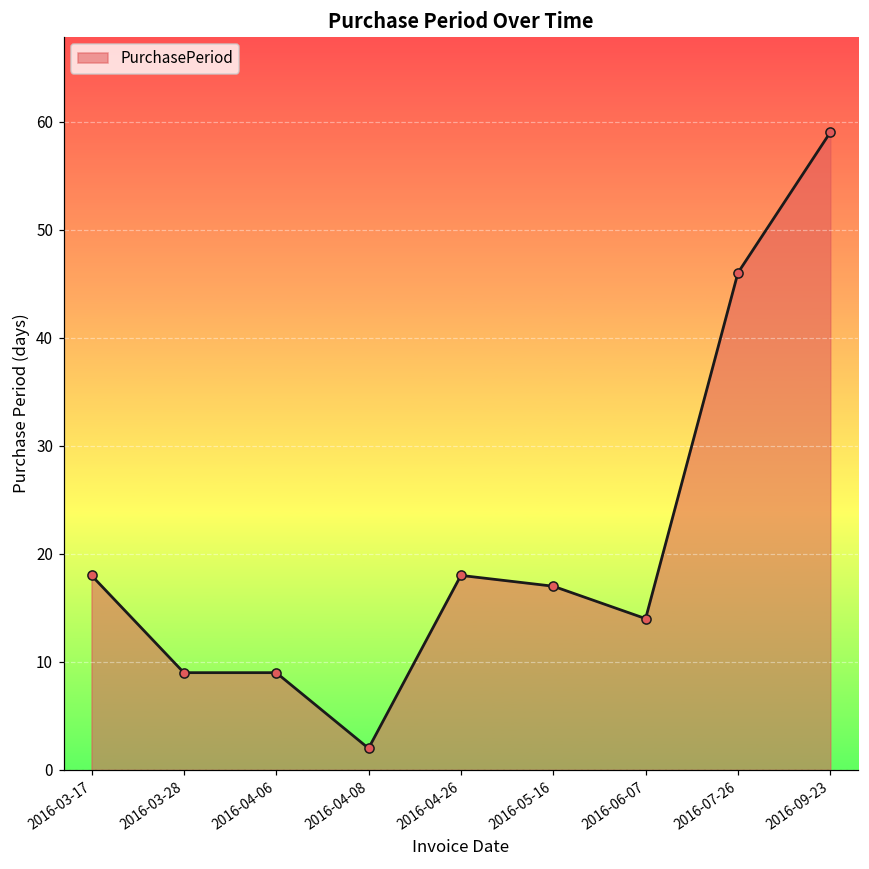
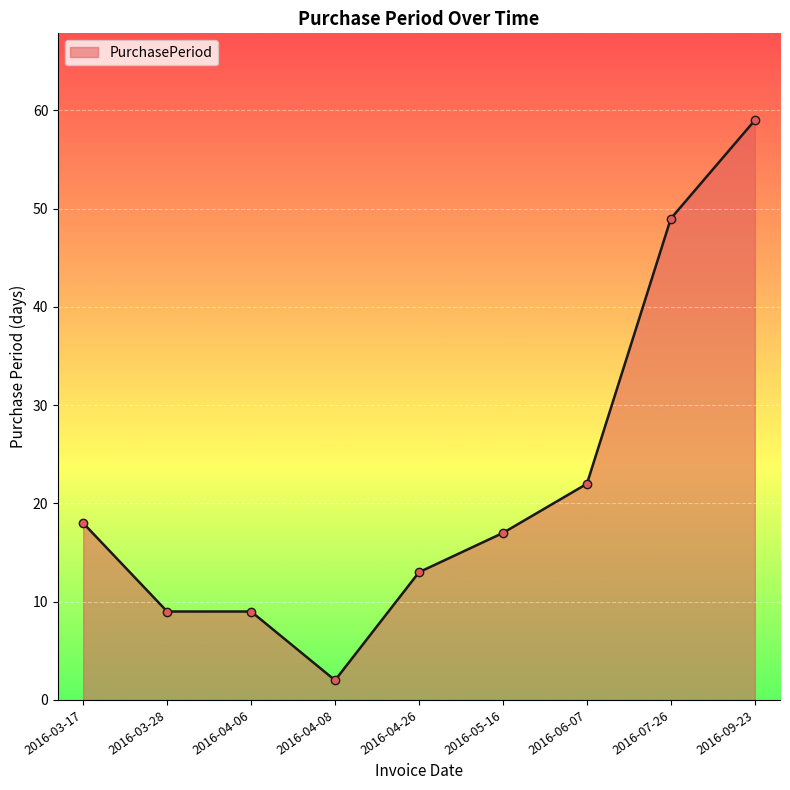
2016-04-26: 18 -> 13
2016-06-07: 14 -> 22
2016-07-26: 46 -> 49
